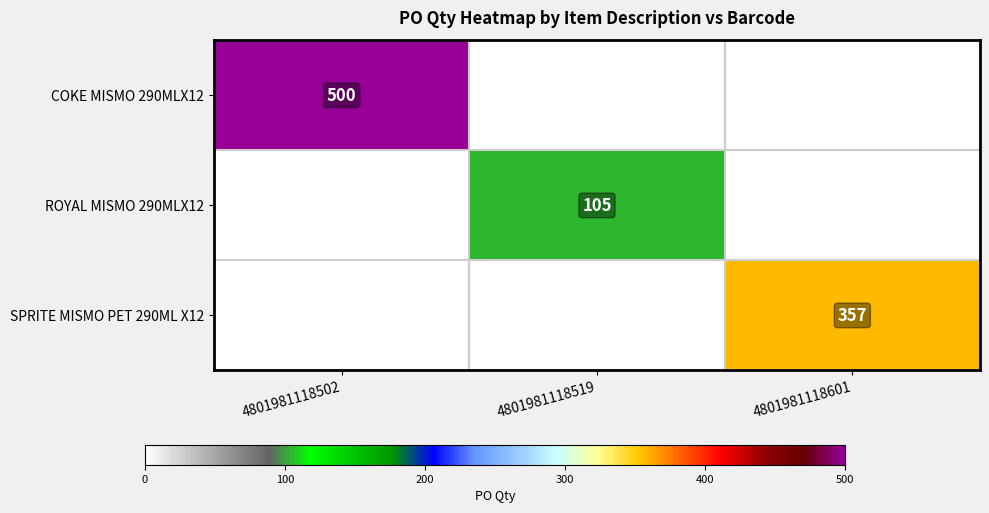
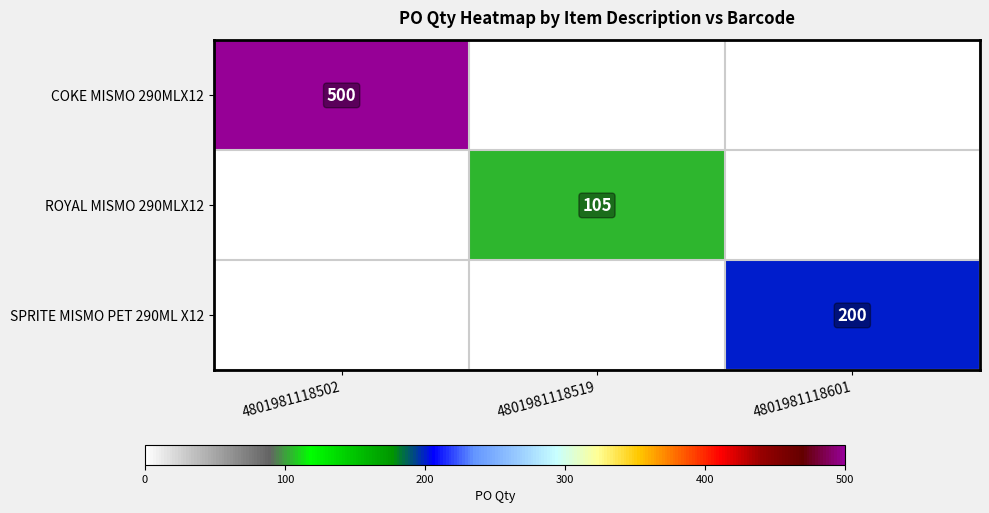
SPRITE MISMO PET 290ML X12, 4801981118601: 357 -> 200
